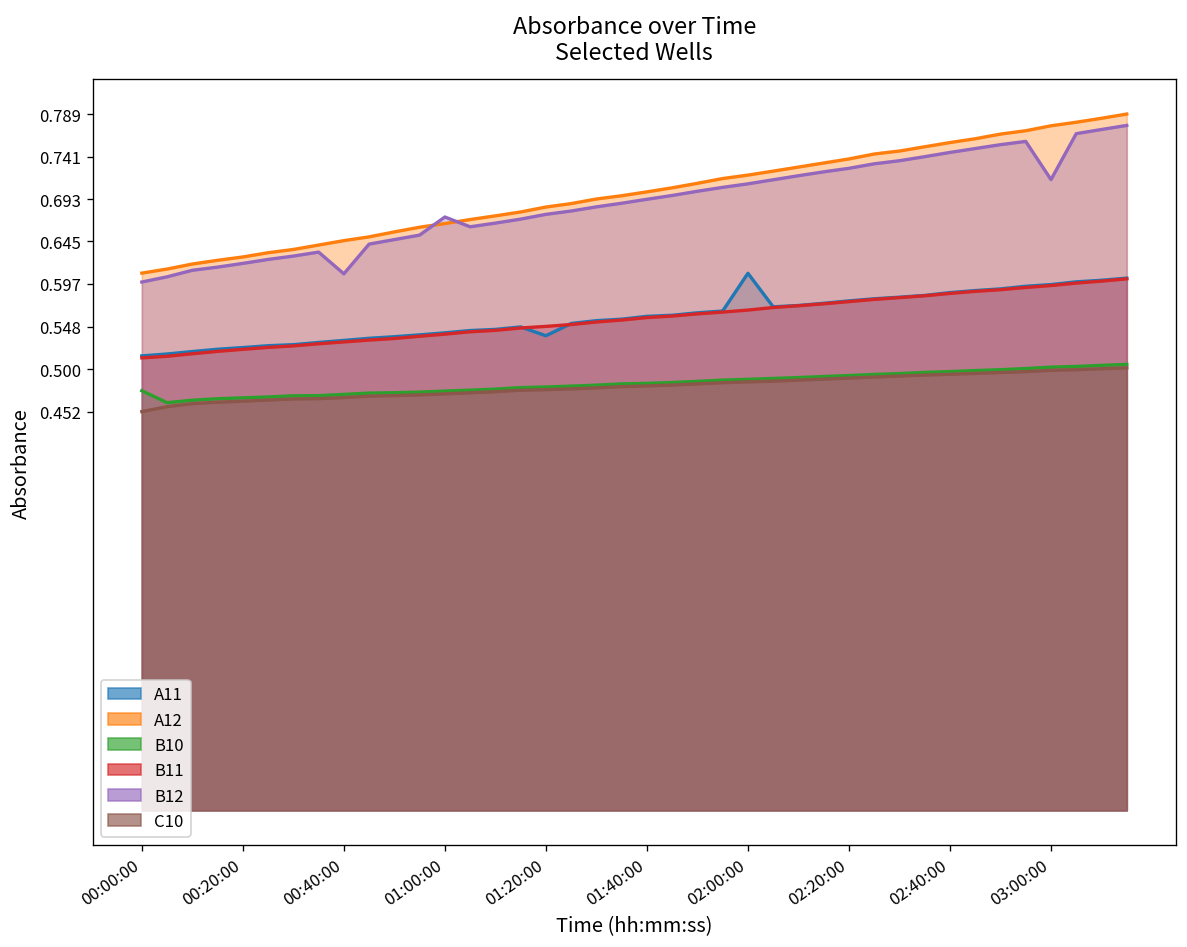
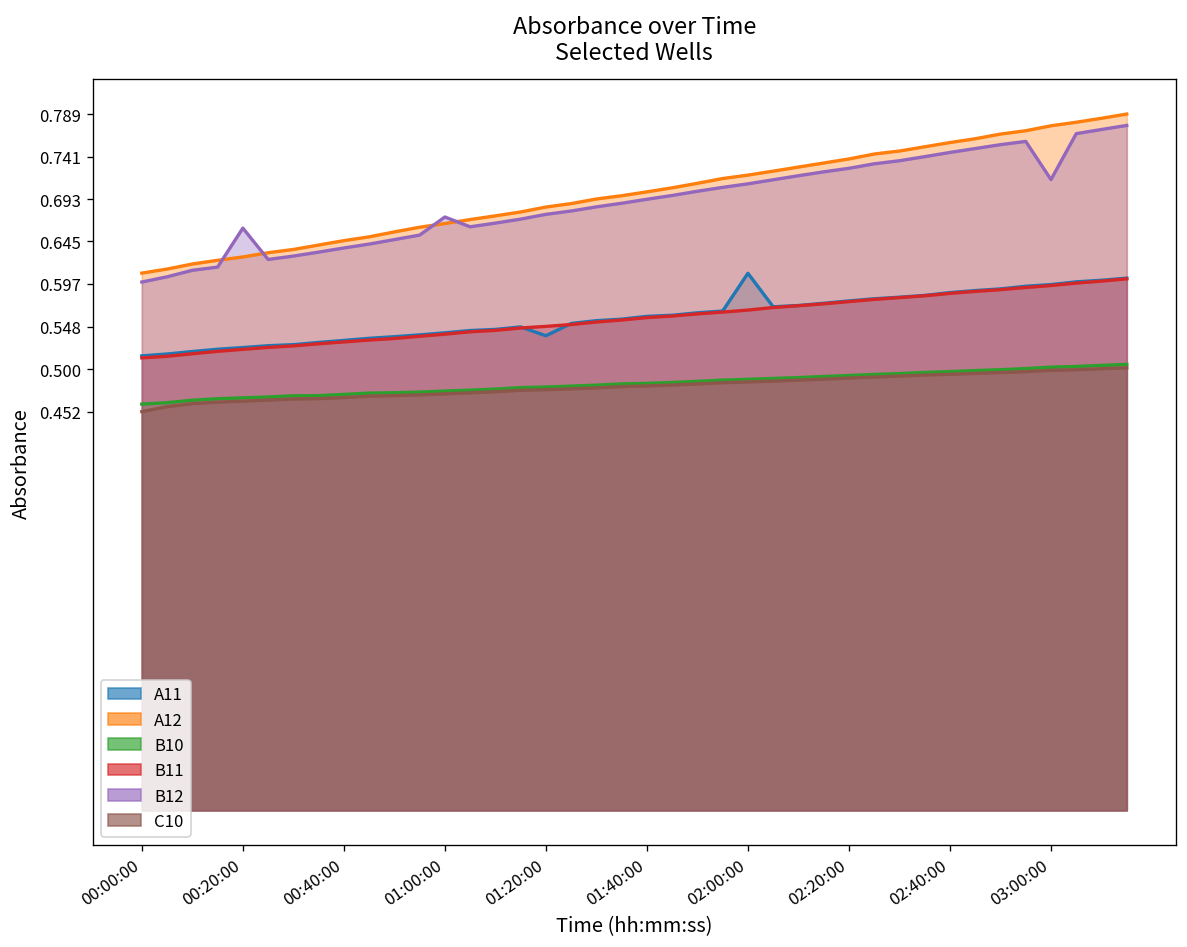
B10, 00:00:00: 0.48 -> 0.46
B12, 00:20:00: 0.62 -> 0.66
B12, 00:40:00: 0.61 -> 0.64
